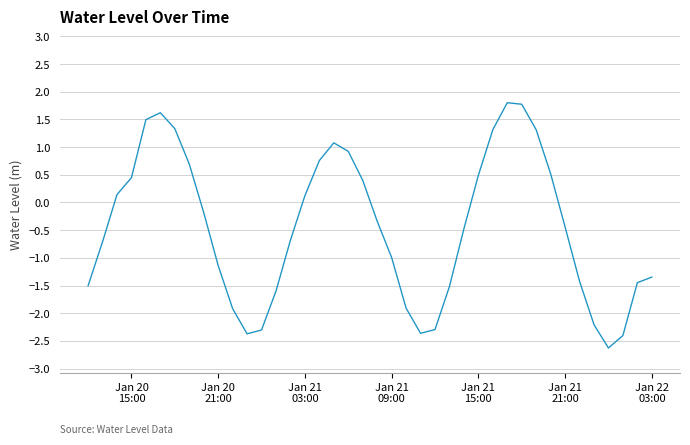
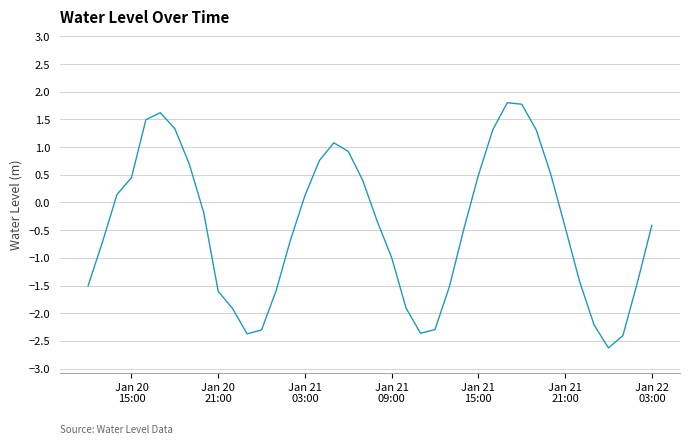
Jan 20 21:00: -1.1 -> -1.6
Jan 22 03:00: -1.3 -> -0.4
